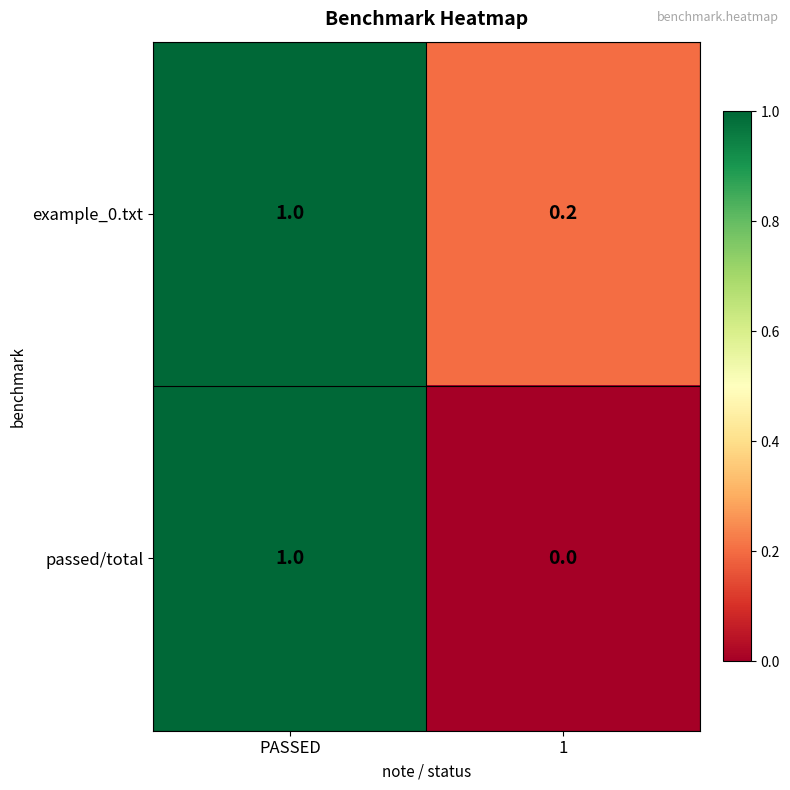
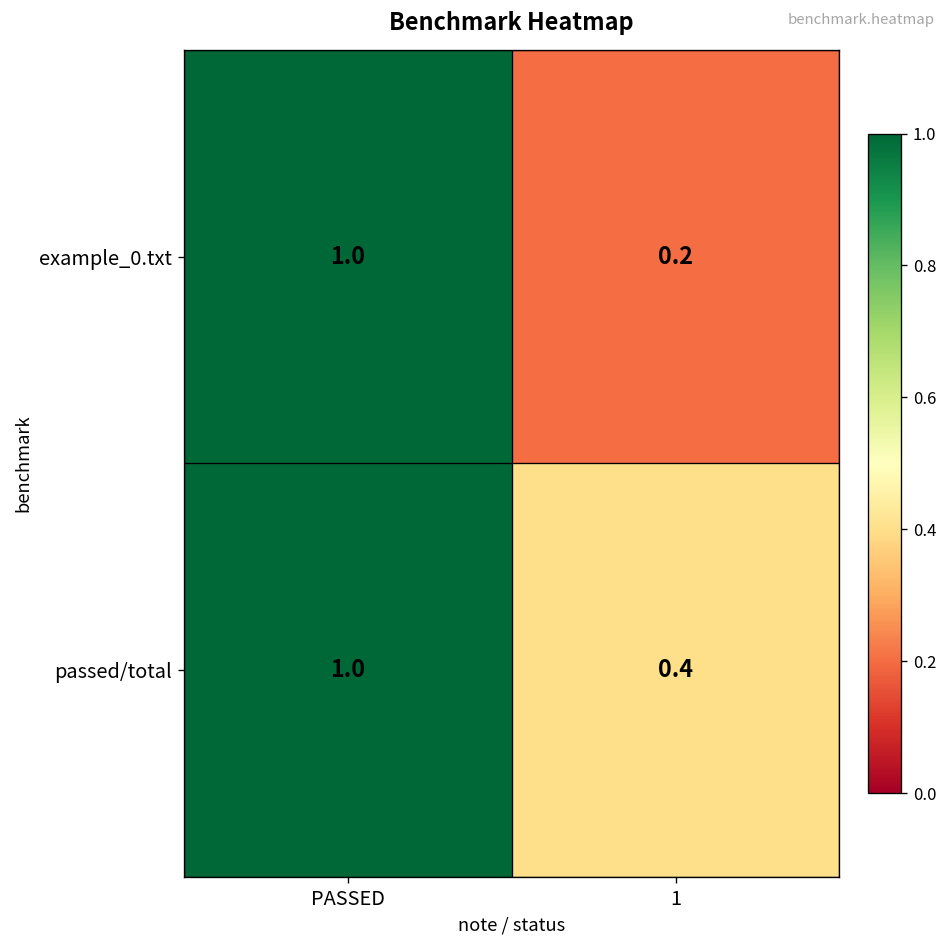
passed/total, 1: 0.0 -> 0.4
